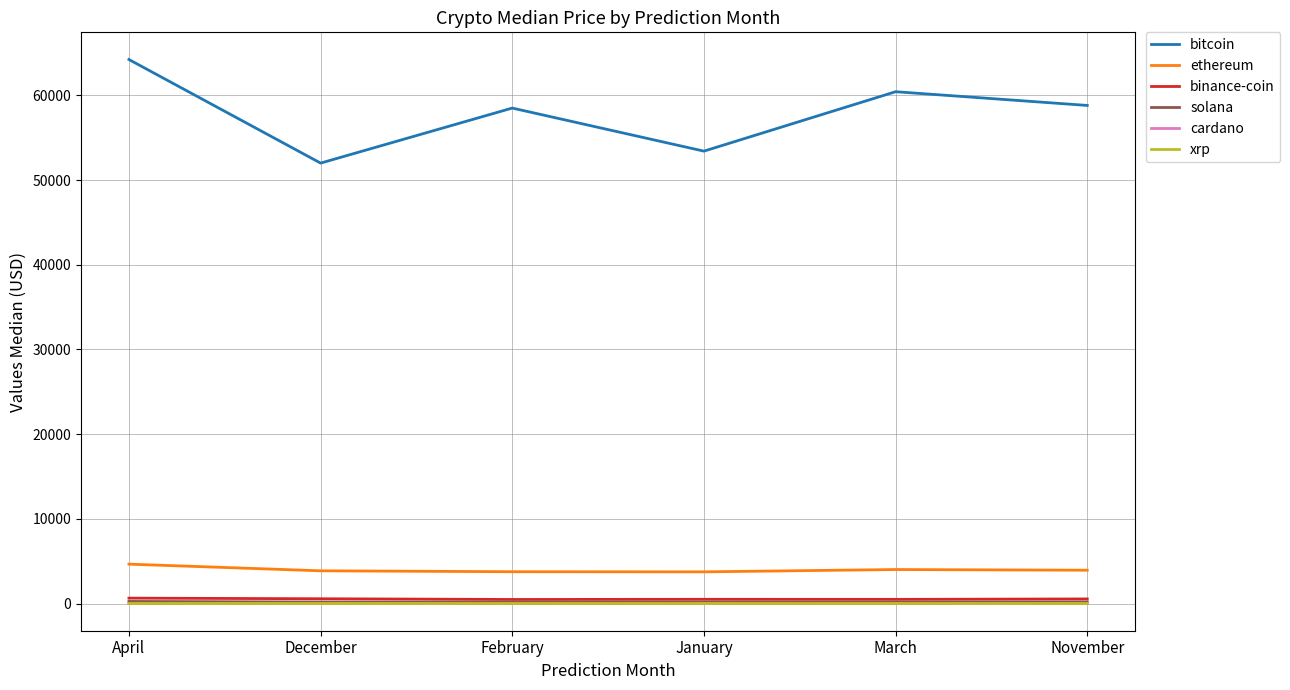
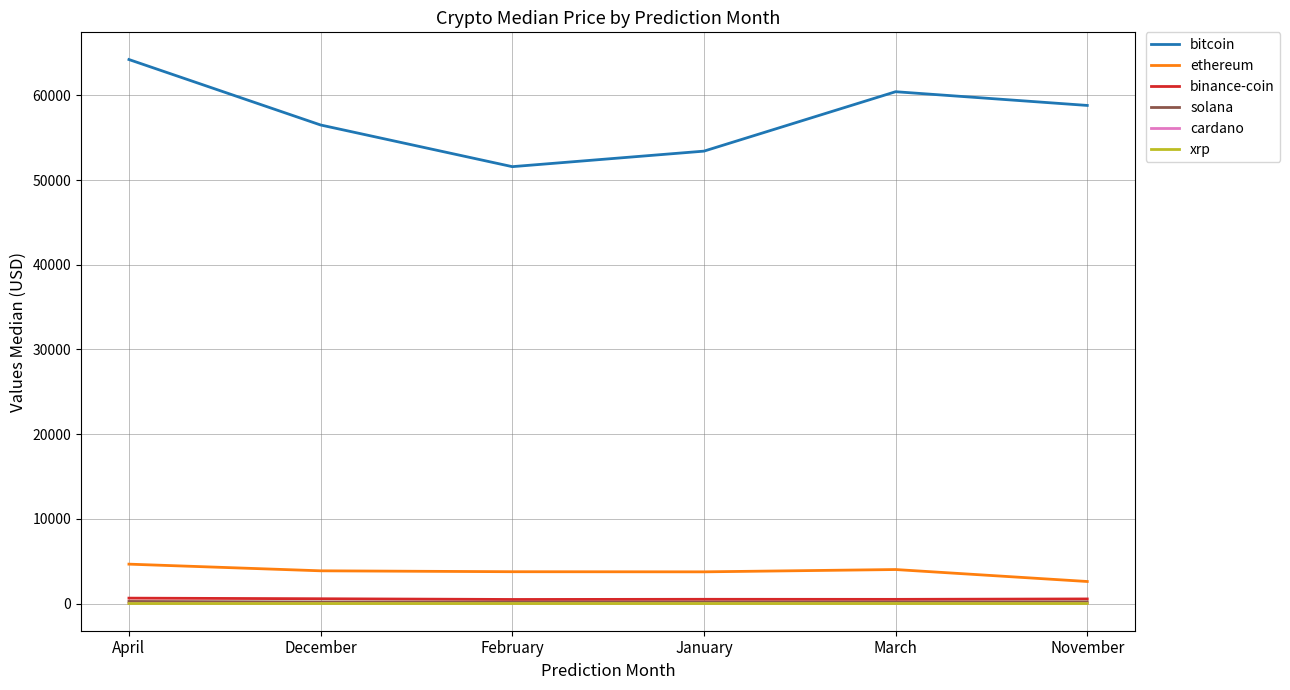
bitcoin, December: 52000 -> 57000
bitcoin, February: 58000 -> 52000
ethereum, November: 4000 -> 3000
